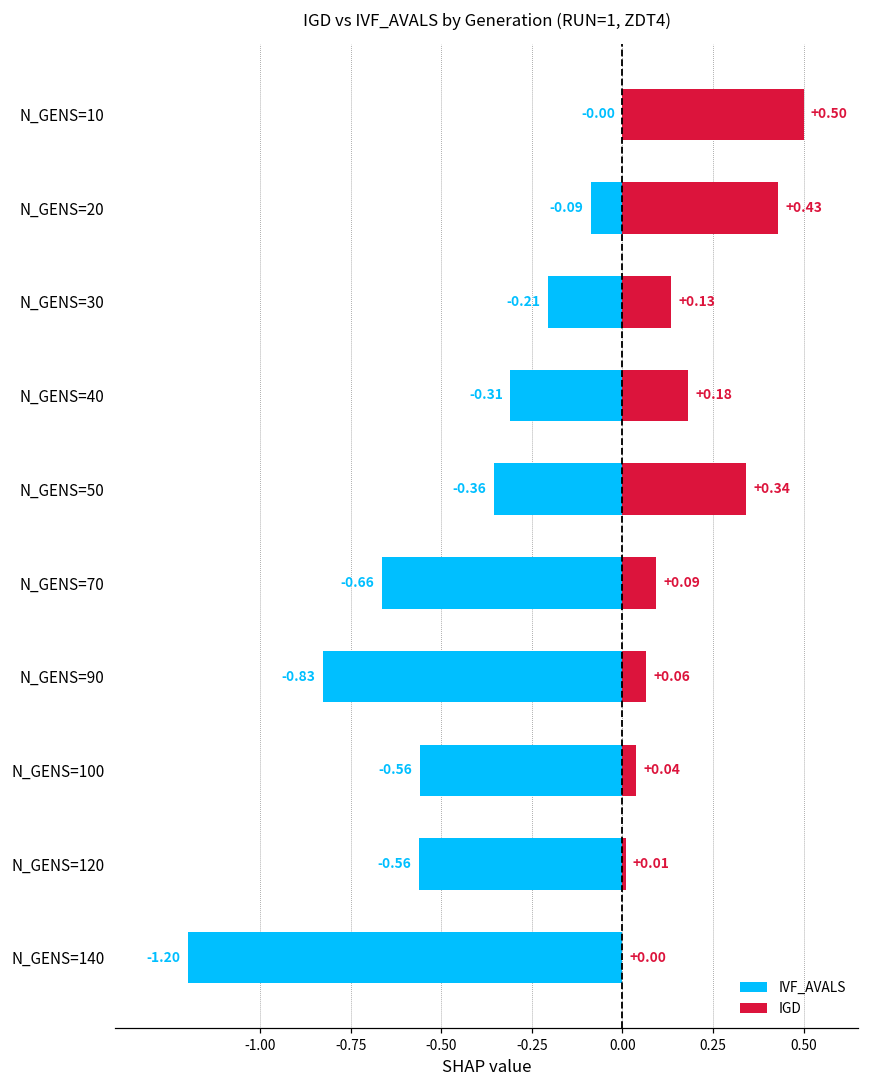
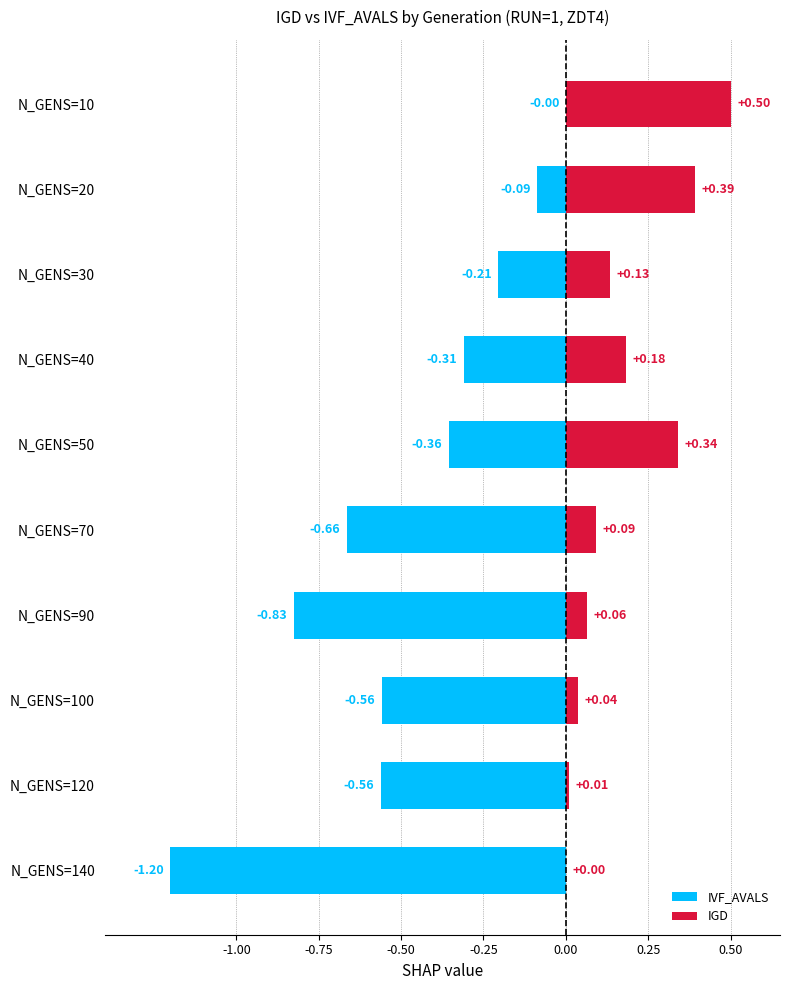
IGD, N_GENS=20: +0.43 -> +0.39
